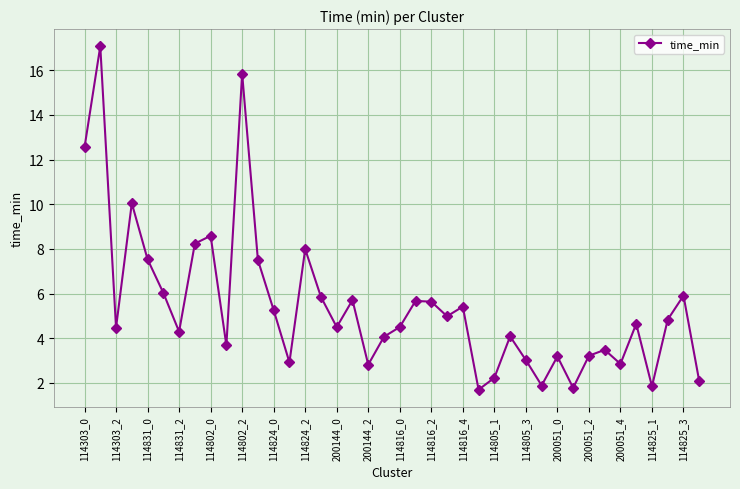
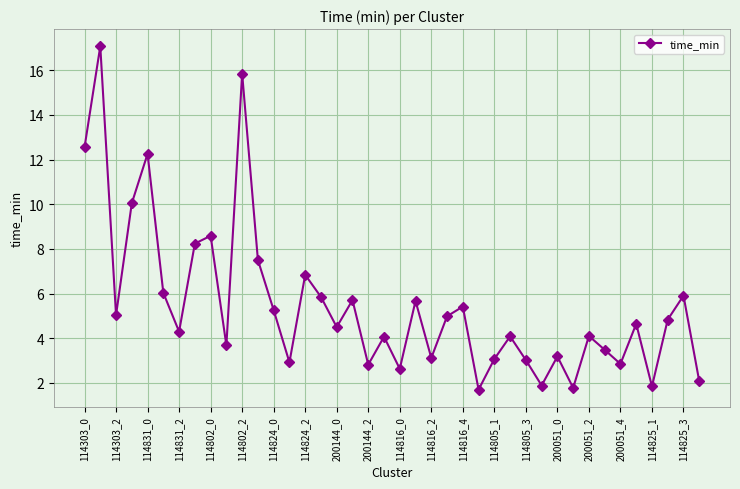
114303_2: 4.5 -> 5.0
114831_0: 7.5 -> 12.3
114824_2: 8.0 -> 6.8
114816_0: 4.5 -> 2.6
114816_2: 5.6 -> 3.1
114805_1: 2.2 -> 3.1
200051_2: 3.2 -> 4.1
